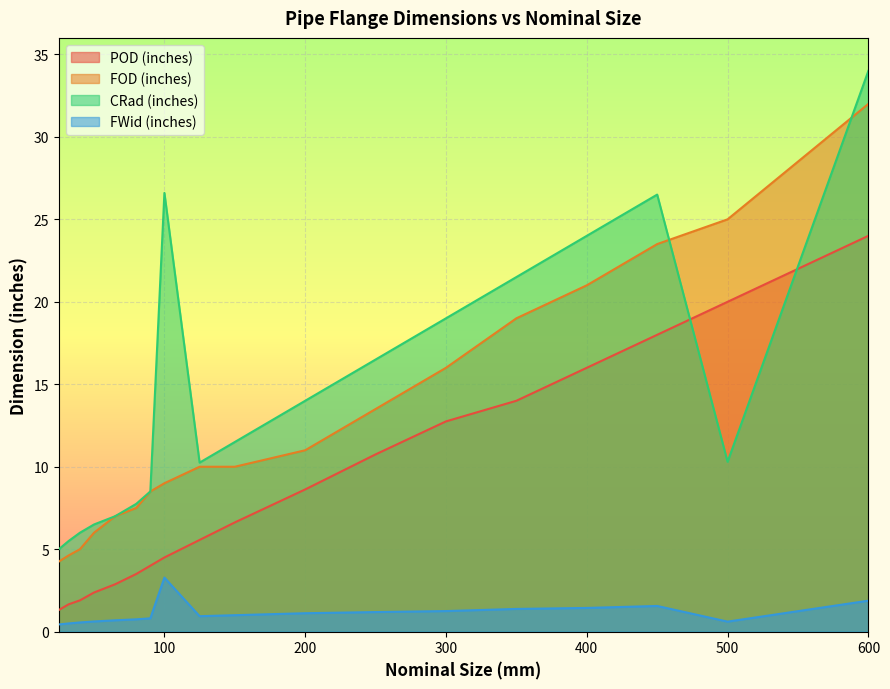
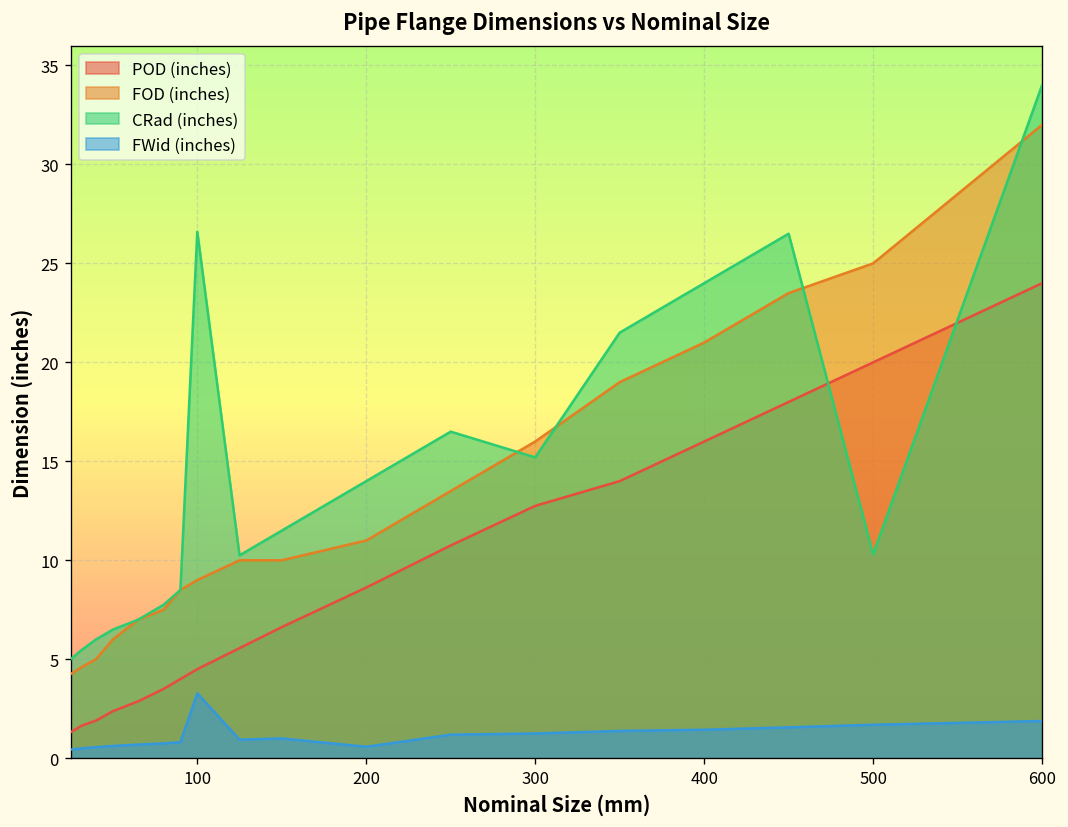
FWid (inches), 200: 1.1 -> 0.6
CRad (inches), 300: 19.0 -> 15.2
FWid (inches), 500: 0.6 -> 1.7
